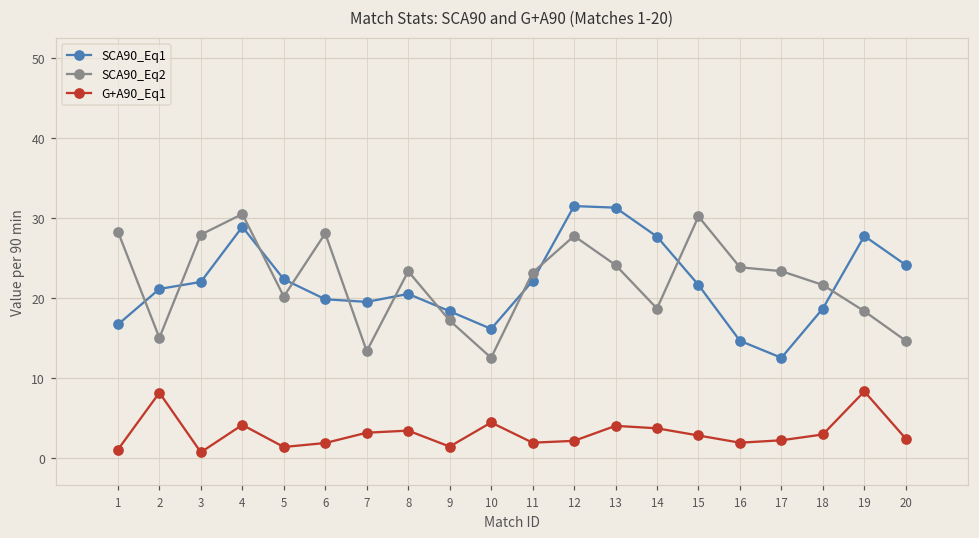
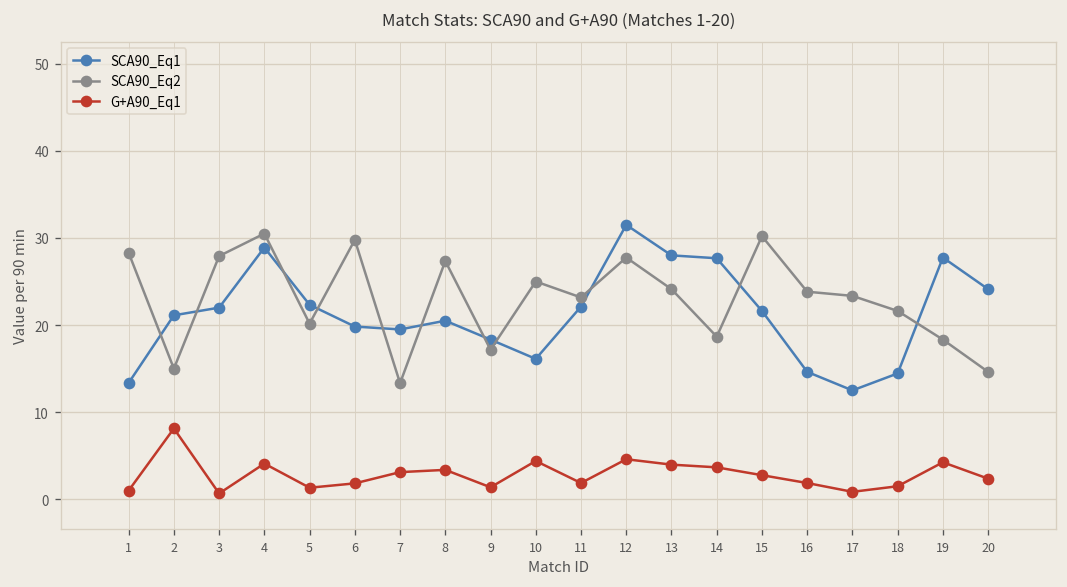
SCA90_Eq1, 1: 17 -> 13
SCA90_Eq2, 6: 28 -> 30
SCA90_Eq2, 8: 23 -> 27
SCA90_Eq2, 10: 13 -> 25
G+A90_Eq1, 12: 2 -> 5
SCA90_Eq1, 13: 31 -> 28
G+A90_Eq1, 17: 2 -> 1
SCA90_Eq1, 18: 19 -> 14
G+A90_Eq1, 18: 3 -> 2
G+A90_Eq1, 19: 8 -> 4
